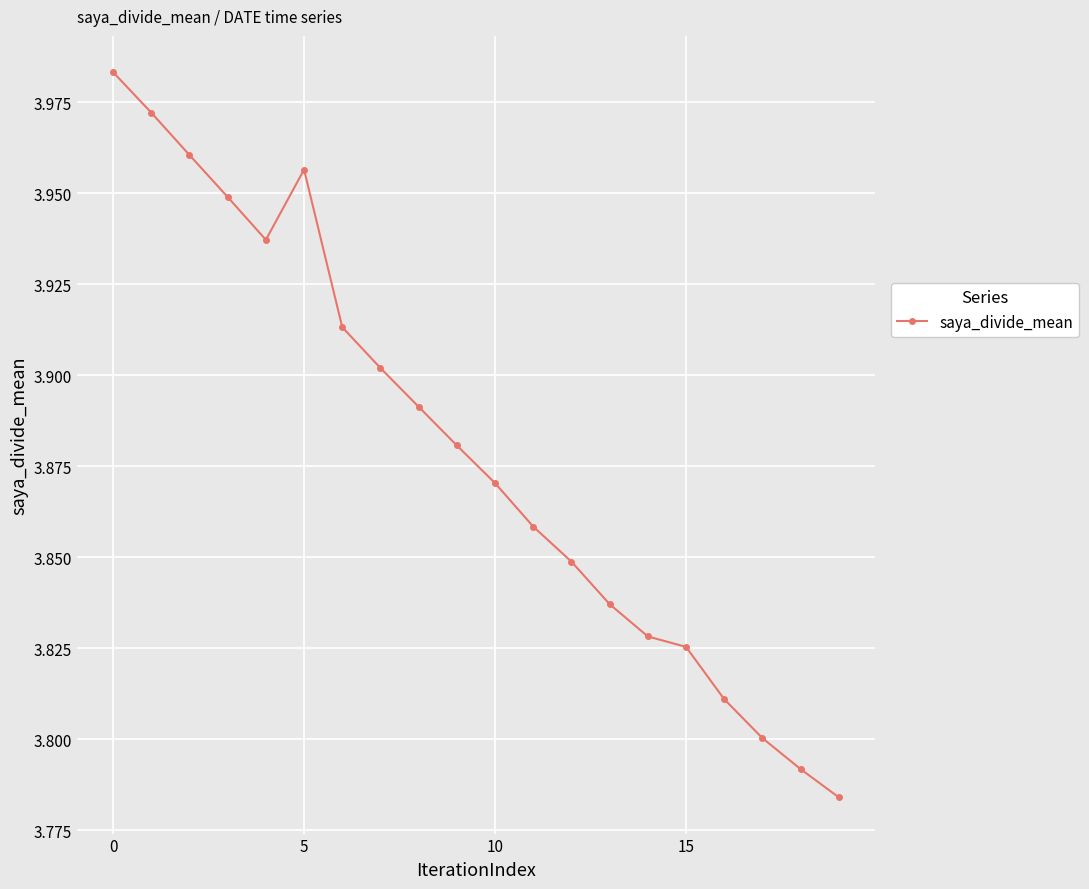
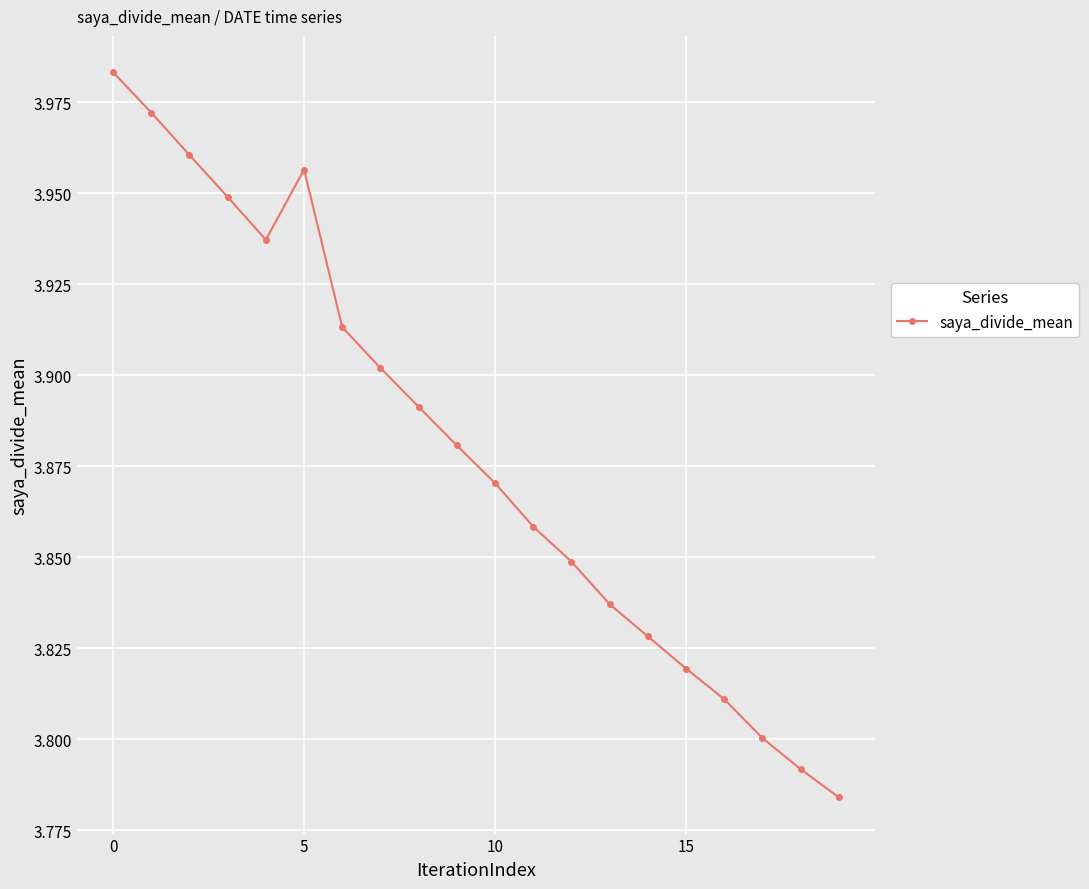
15: 3.825 -> 3.819
